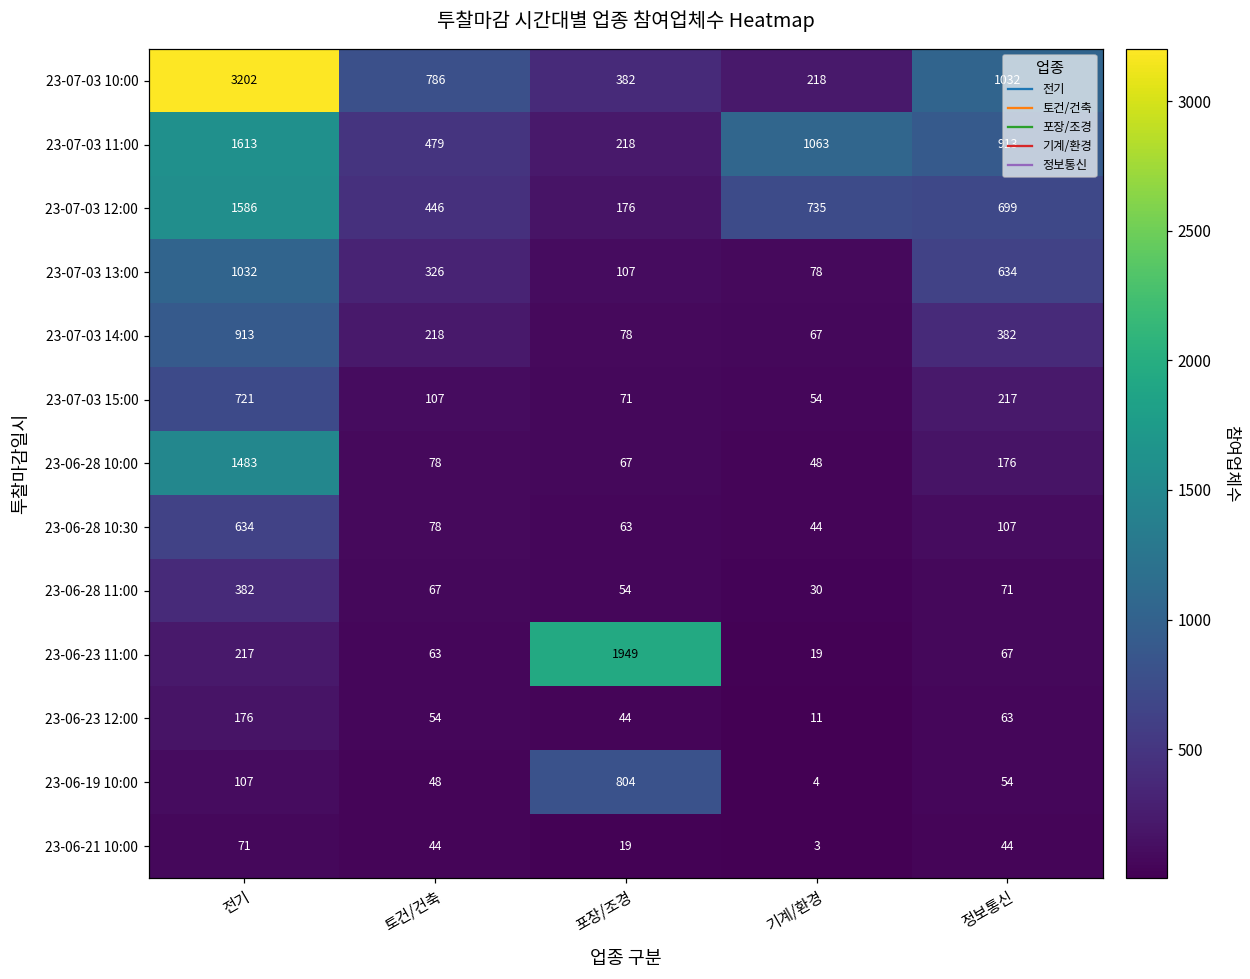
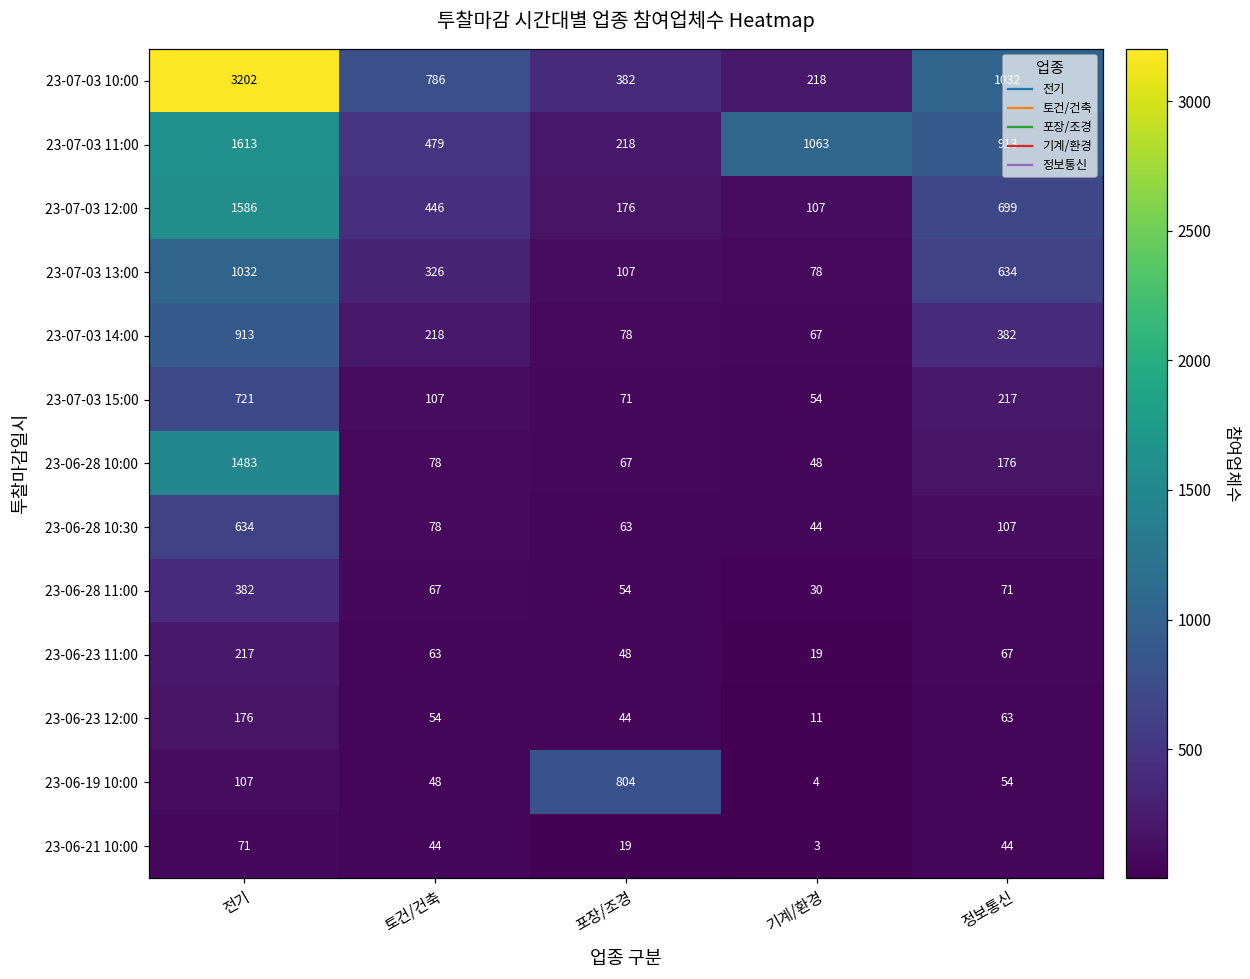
23-07-03 12:00, 기계/환경: 735 -> 107
23-06-23 11:00, 포장/조경: 1949 -> 48
